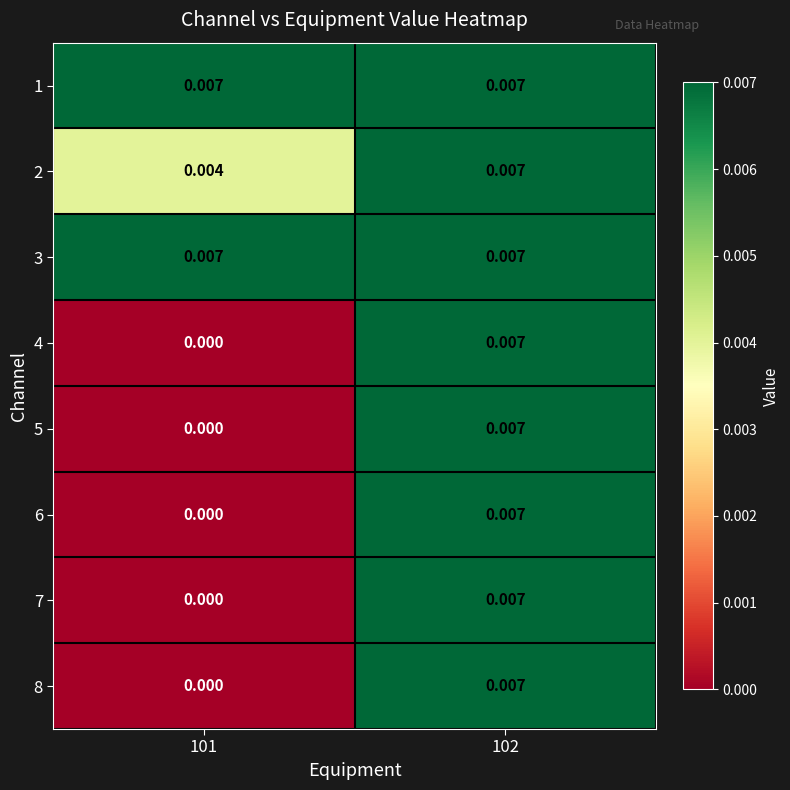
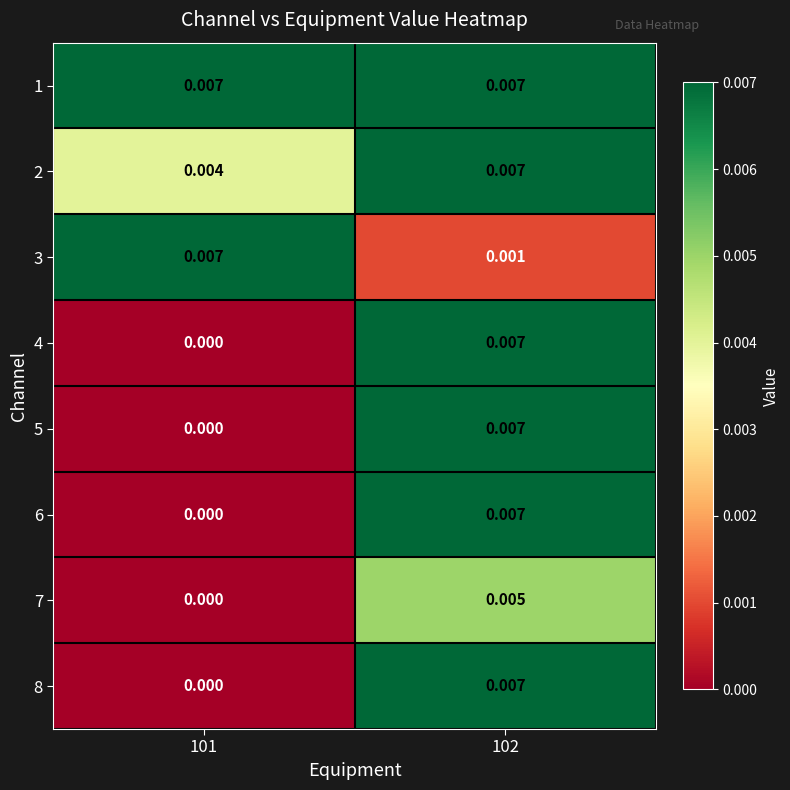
3, 102: 0.007 -> 0.001
7, 102: 0.007 -> 0.005
